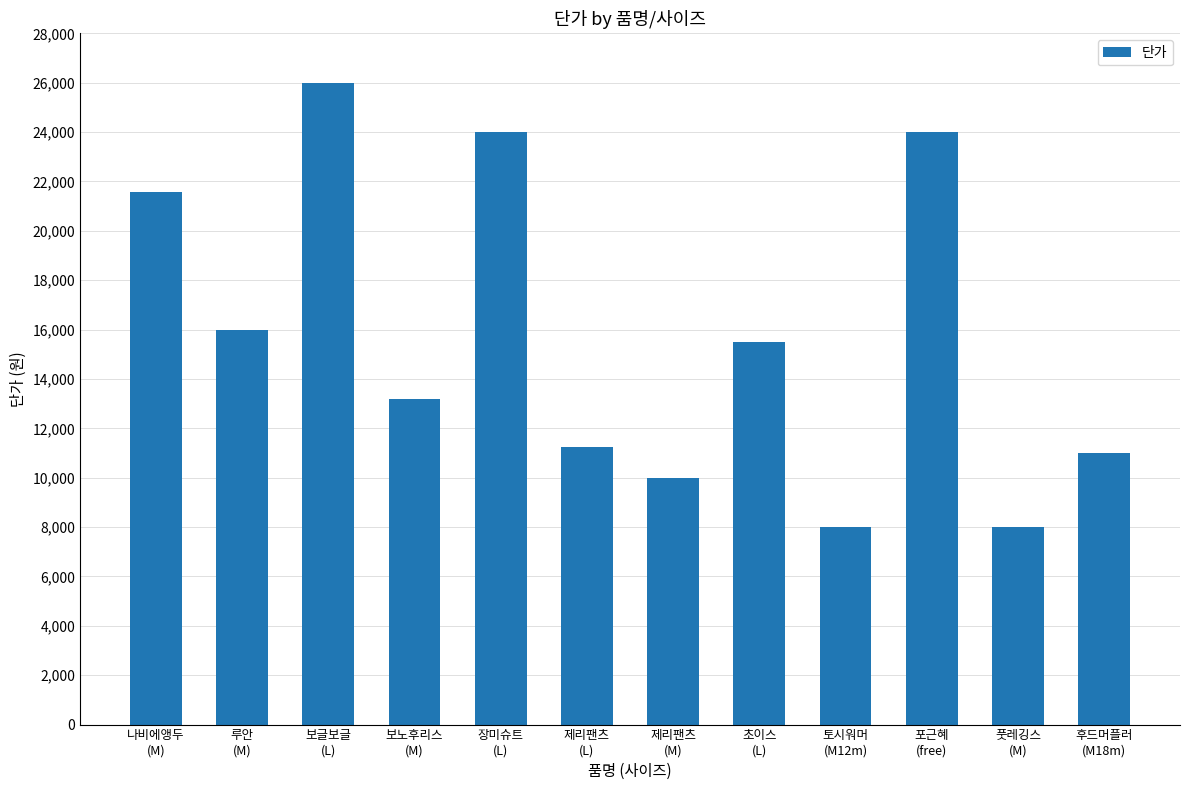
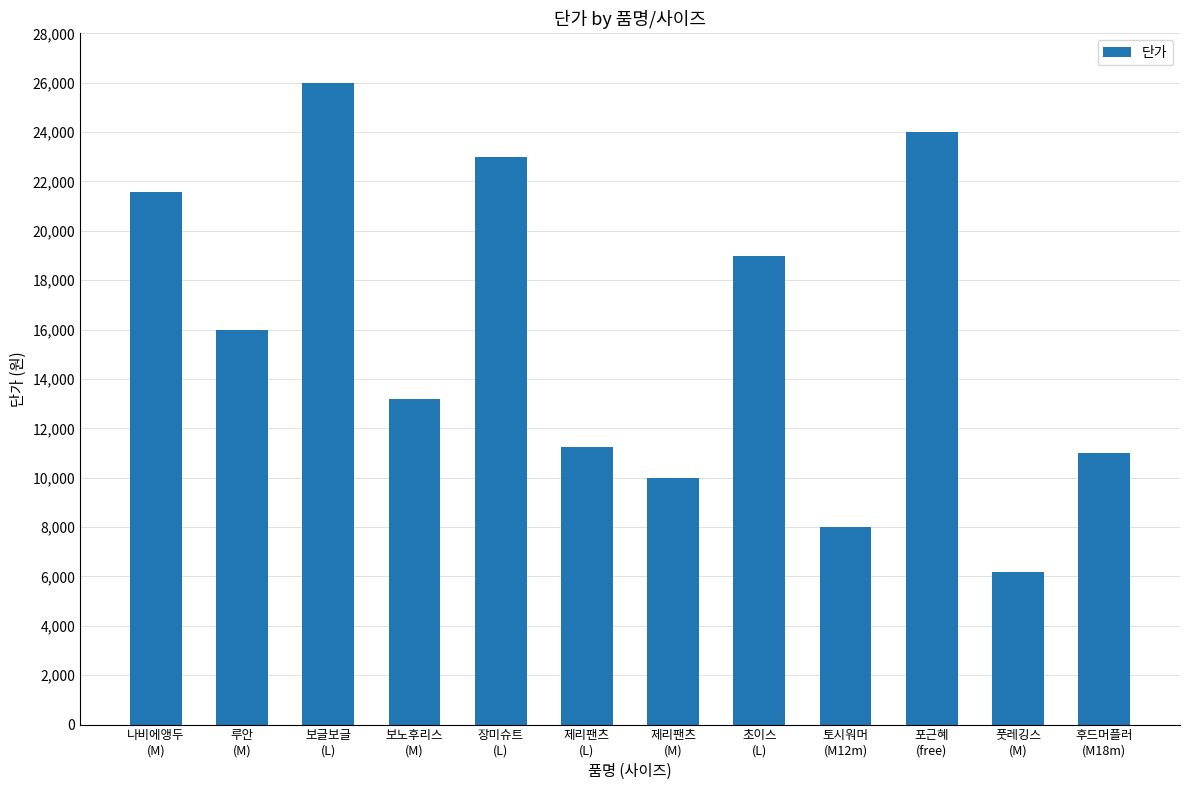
장미슈트 (L): 24,000 -> 23,000
초이스 (L): 15,500 -> 19,000
풋레깅스 (M): 8,000 -> 6,200
